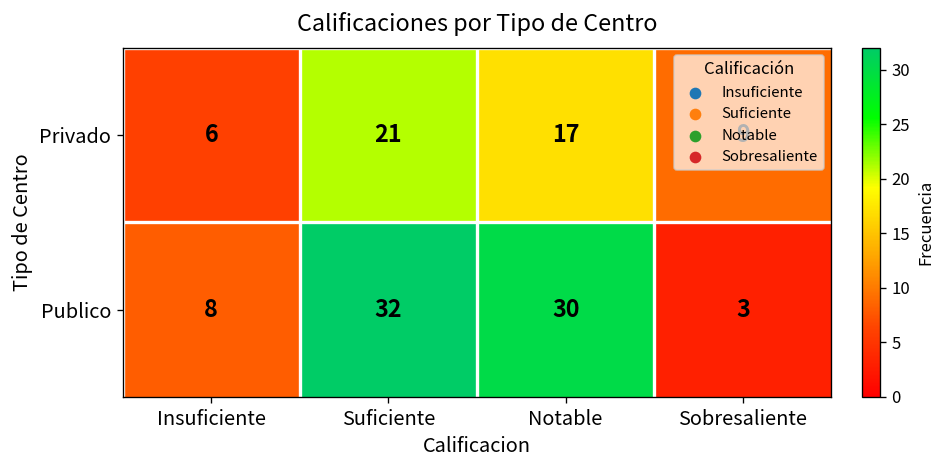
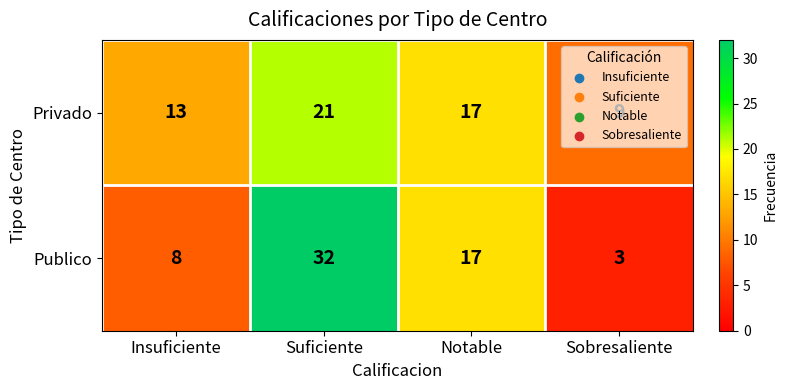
Privado, Insuficiente: 6 -> 13
Publico, Notable: 30 -> 17
